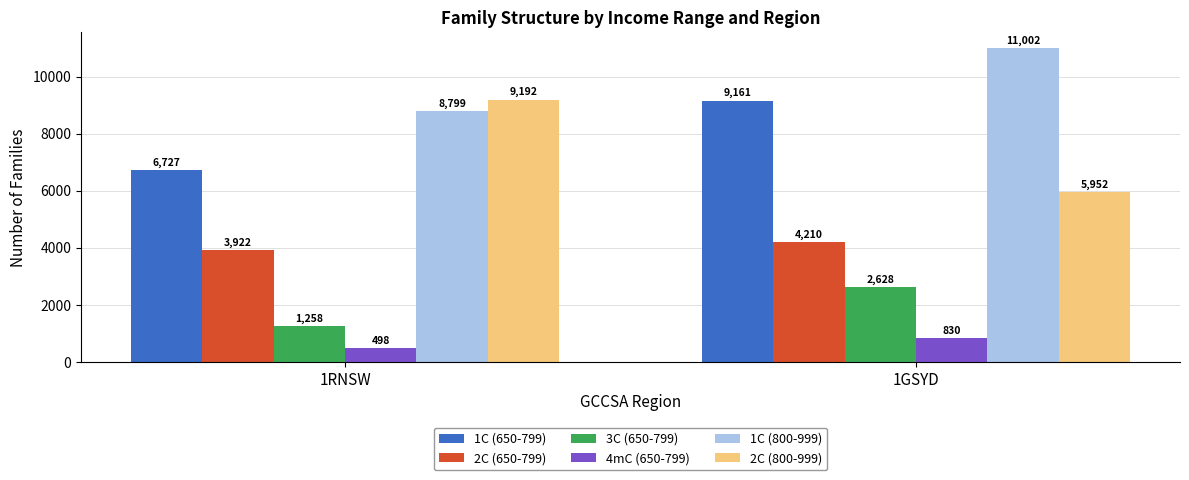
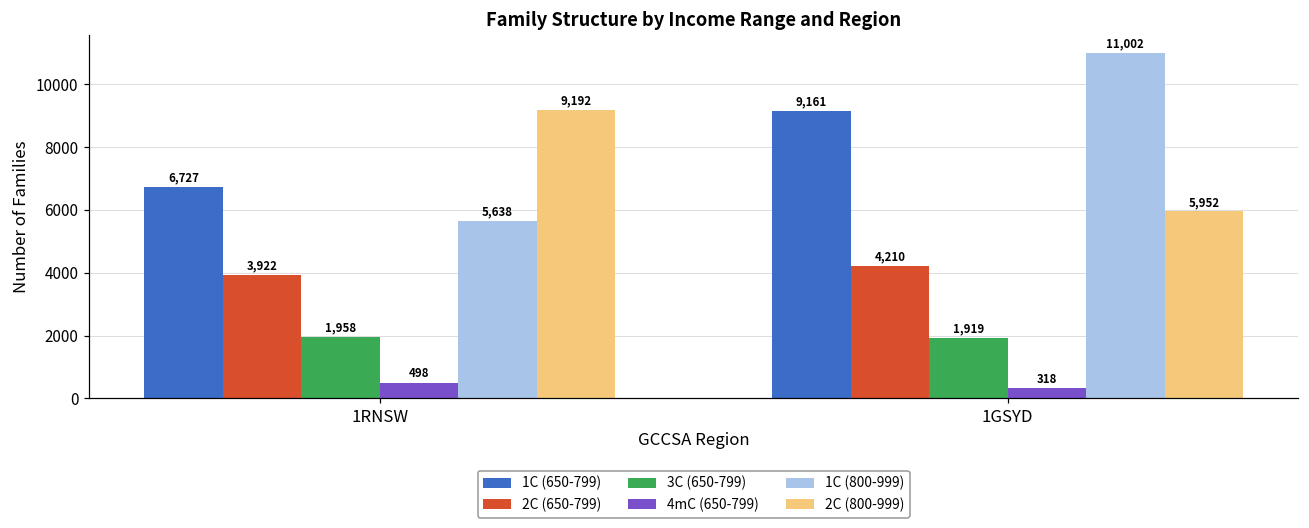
3C (650-799), 1RNSW: 1,258 -> 1,958
1C (800-999), 1RNSW: 8,799 -> 5,638
3C (650-799), 1GSYD: 2,628 -> 1,919
4mC (650-799), 1GSYD: 830 -> 318
